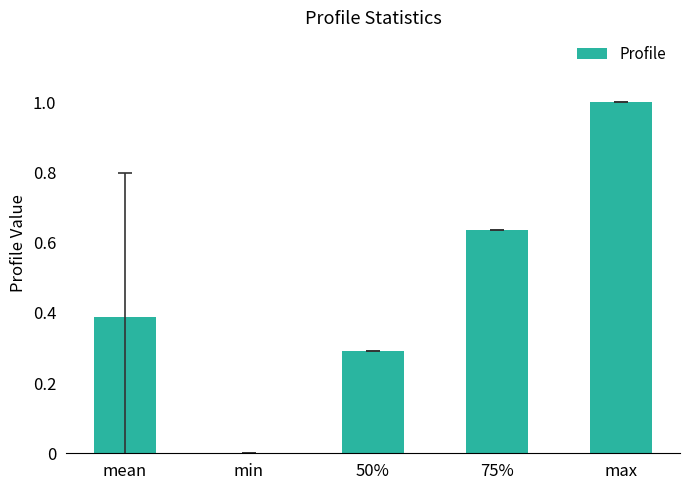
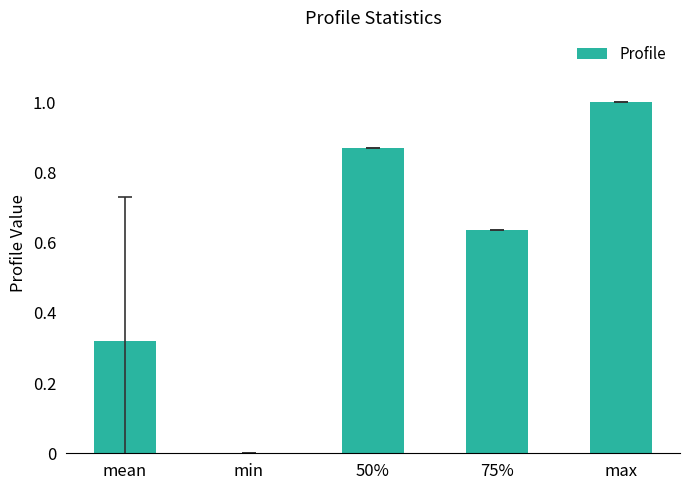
Profile, mean: 0.39 -> 0.32
Profile, 50%: 0.29 -> 0.87
